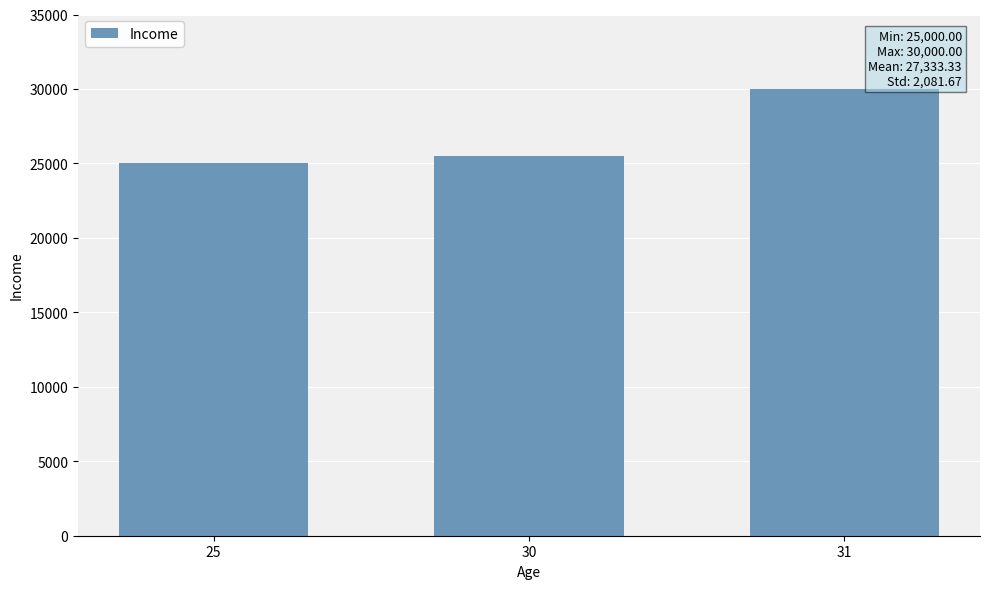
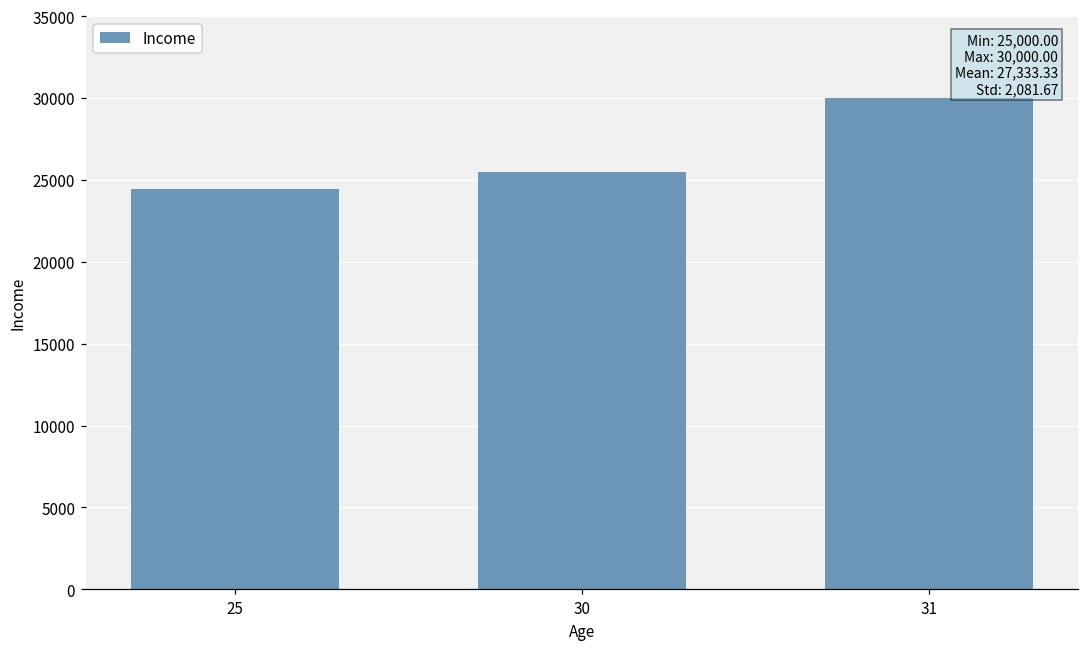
25: 25000 -> 24400
